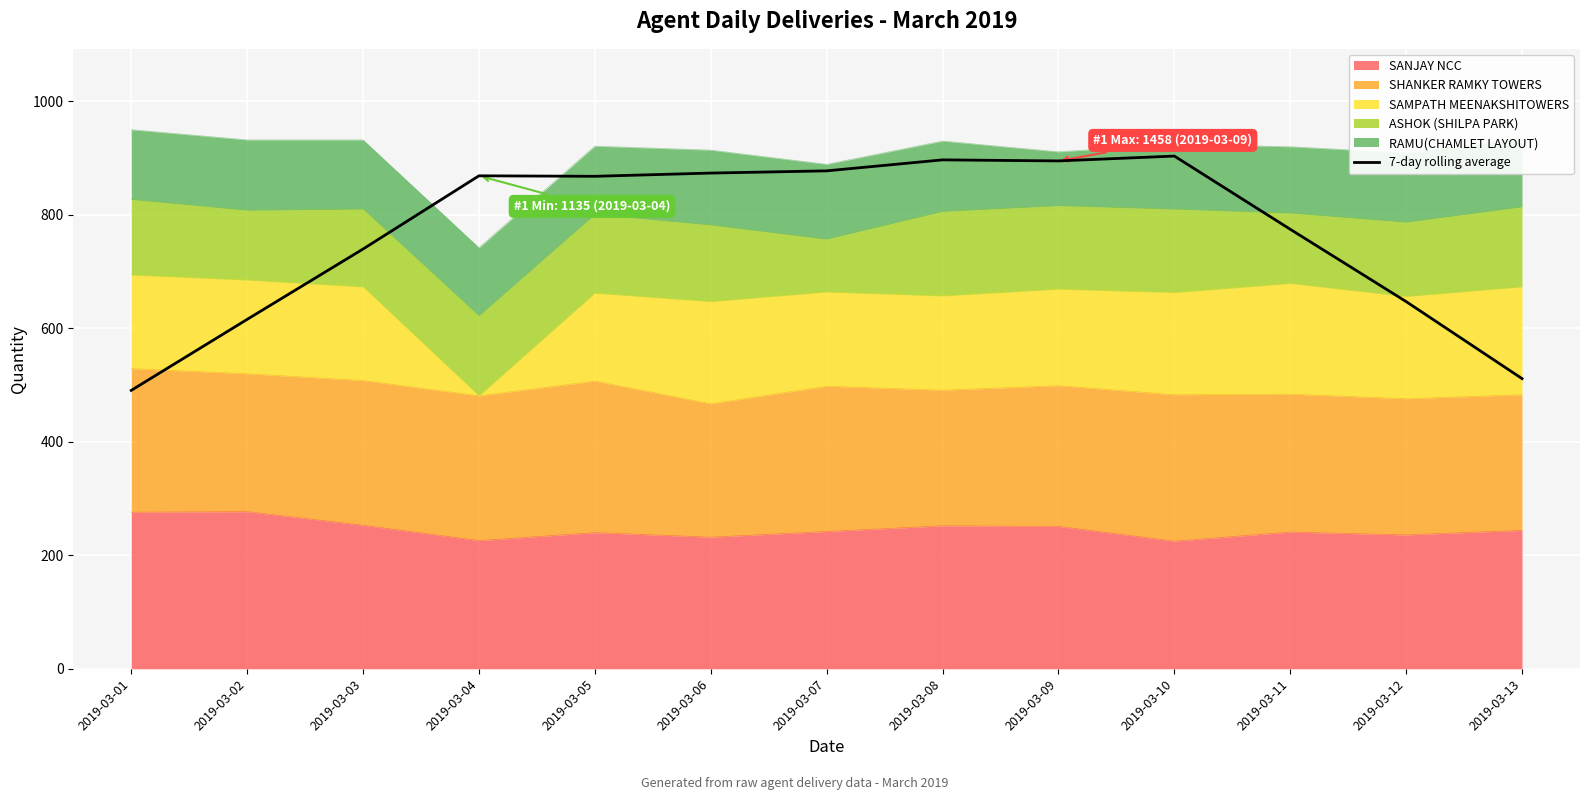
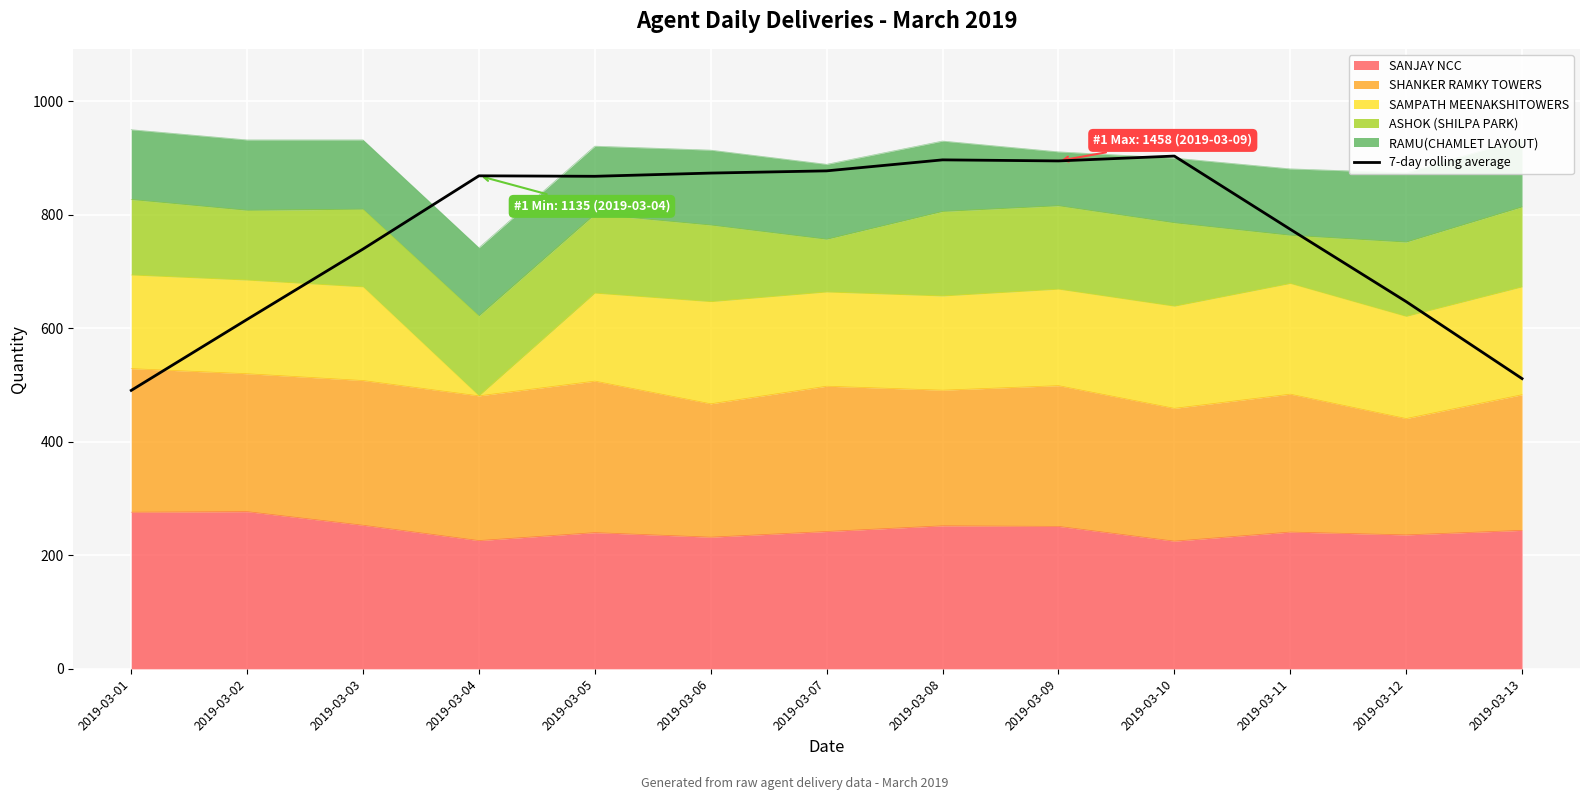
SHANKER RAMKY TOWERS, 2019-03-10: 260 -> 230
ASHOK (SHILPA PARK), 2019-03-11: 120 -> 90
SHANKER RAMKY TOWERS, 2019-03-12: 240 -> 210
